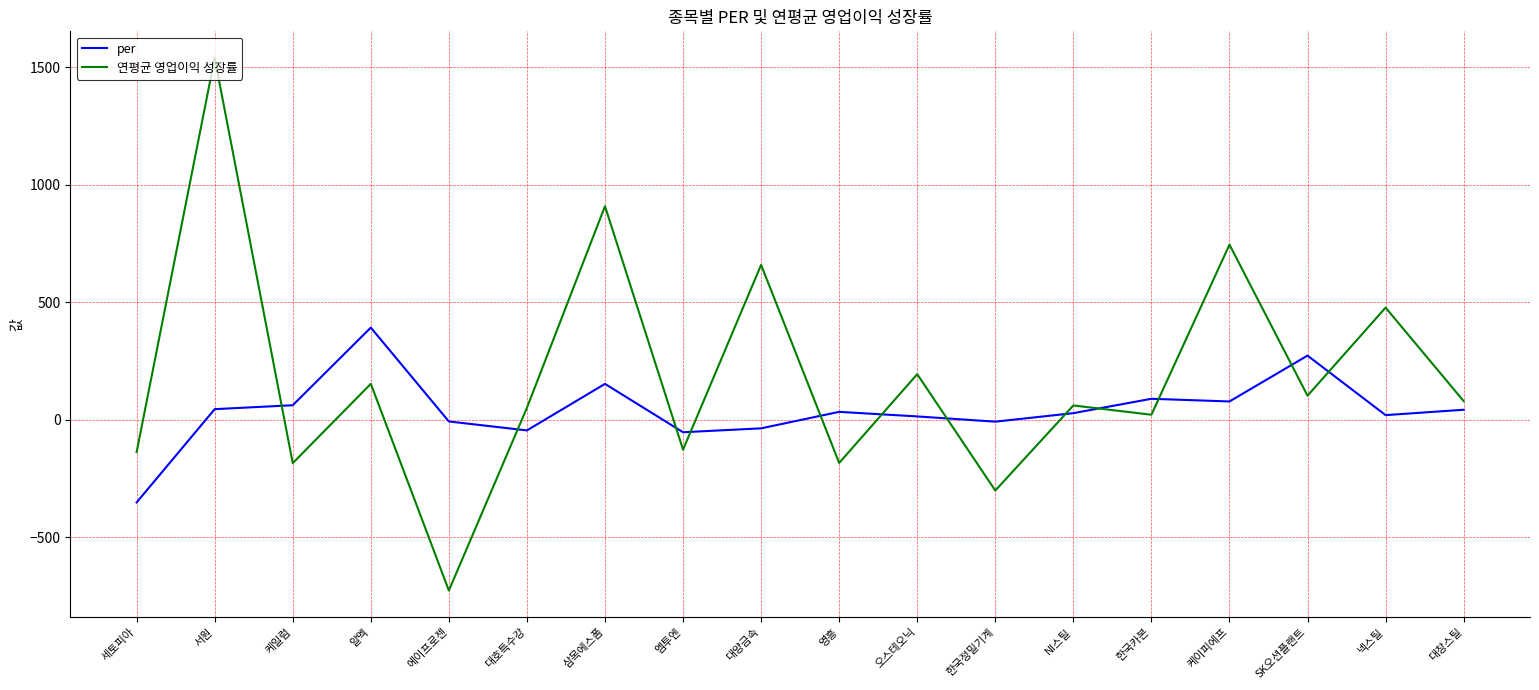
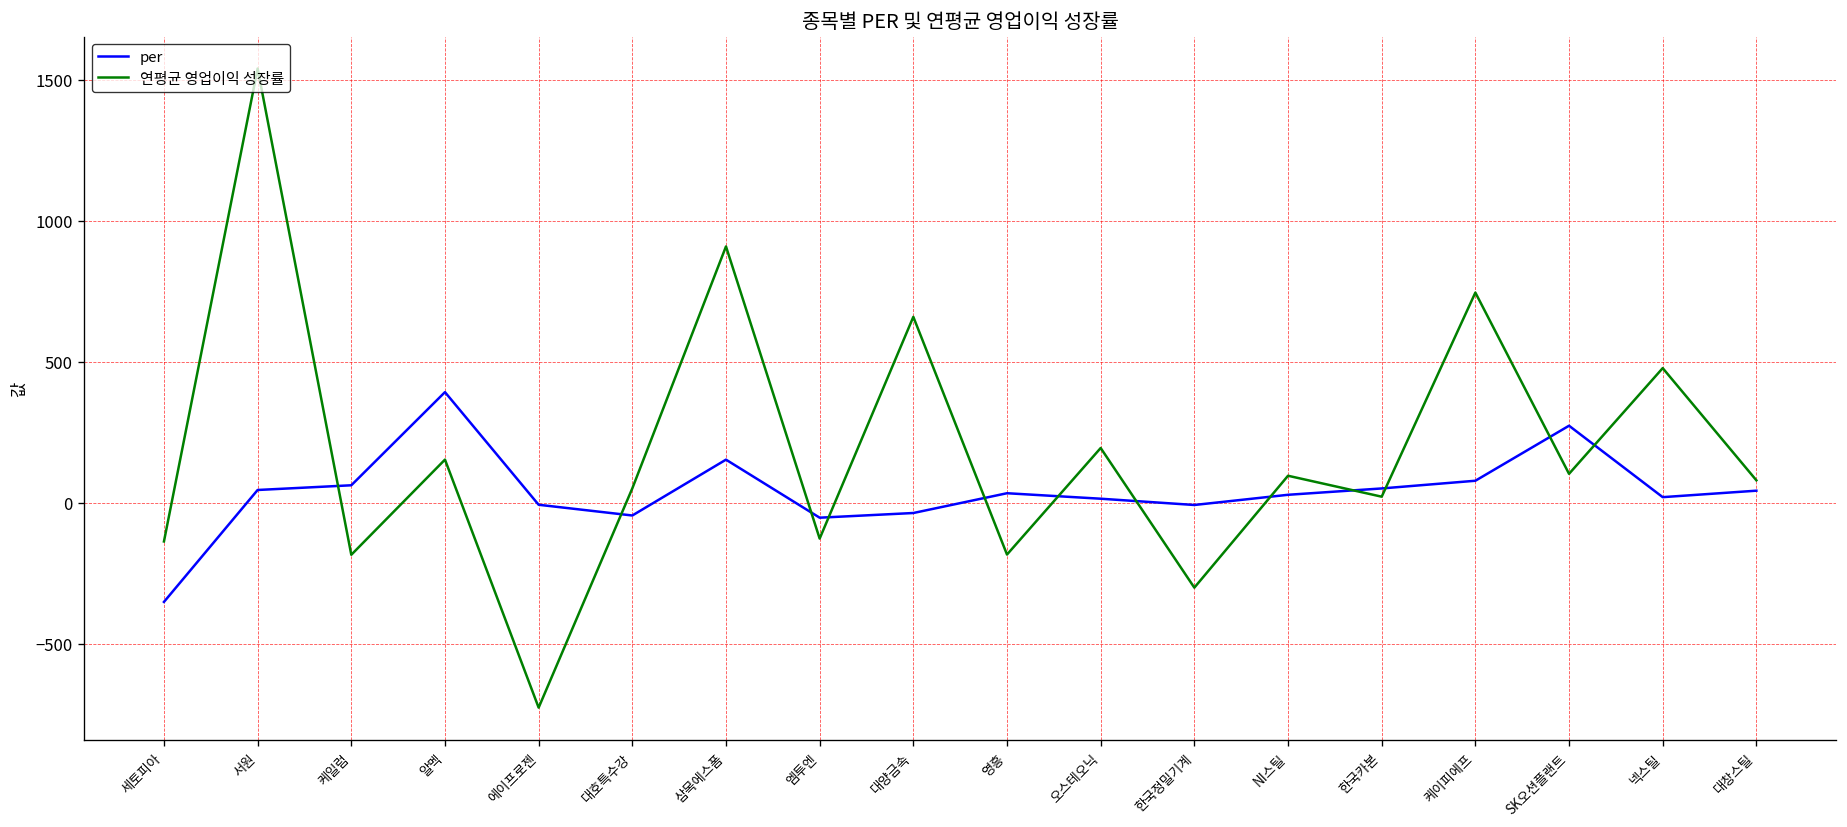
연평균 영업이익 성장률, NI스틸: 60 -> 100
per, 한국카본: 90 -> 50
